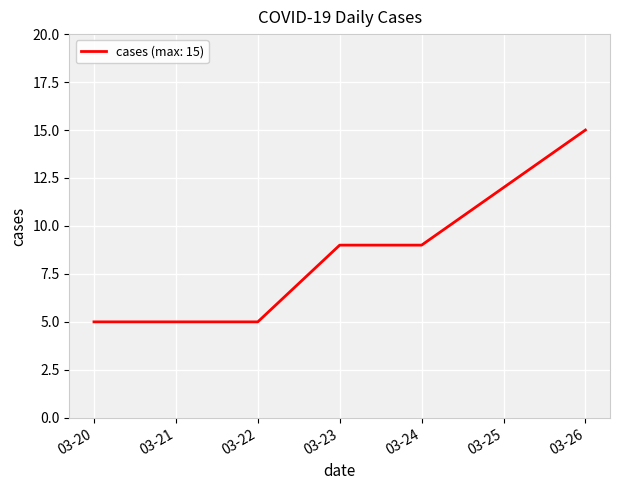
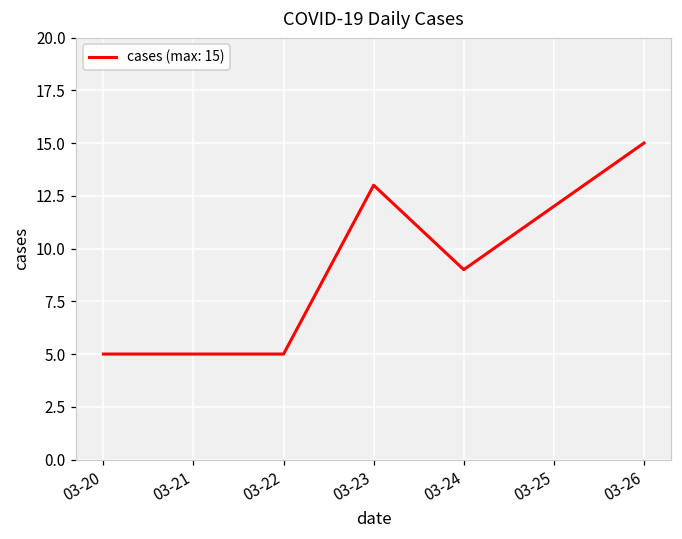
03-23: 9 -> 13
